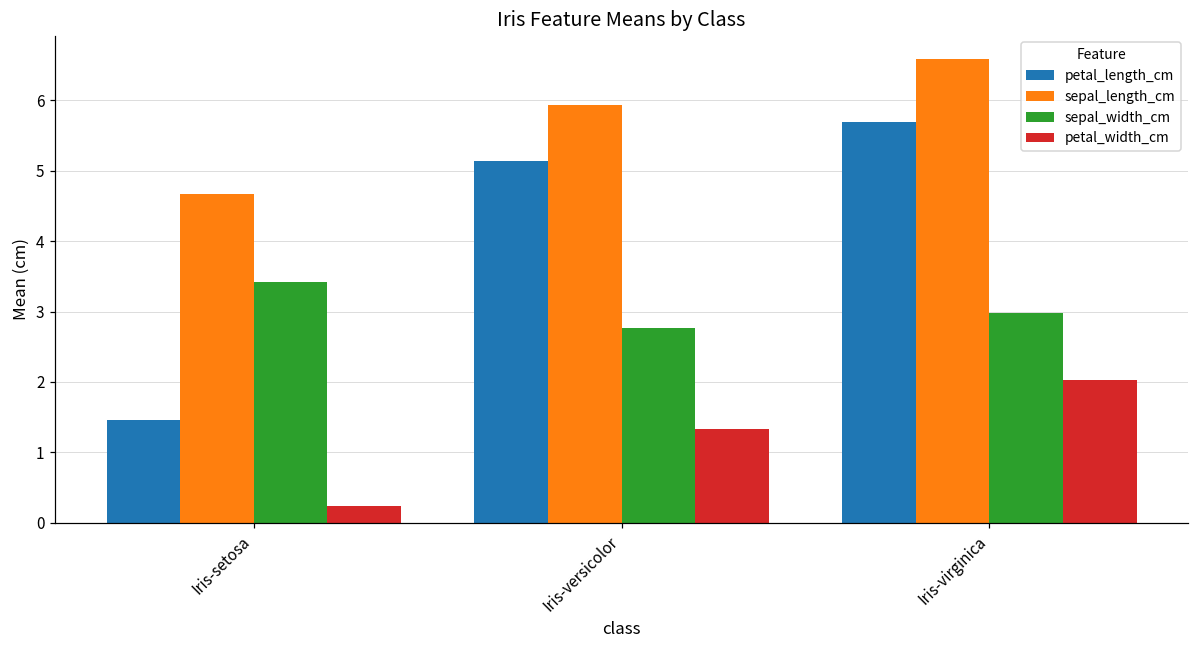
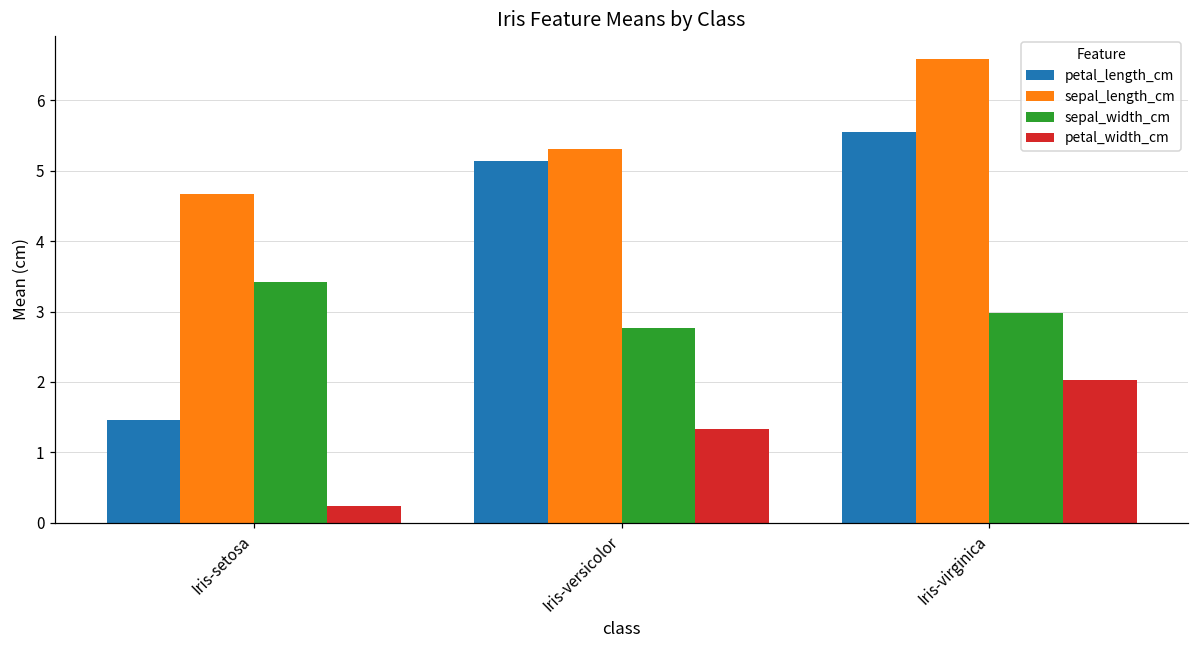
sepal_length_cm, Iris-versicolor: 5.9 -> 5.3
petal_length_cm, Iris-virginica: 5.7 -> 5.6
